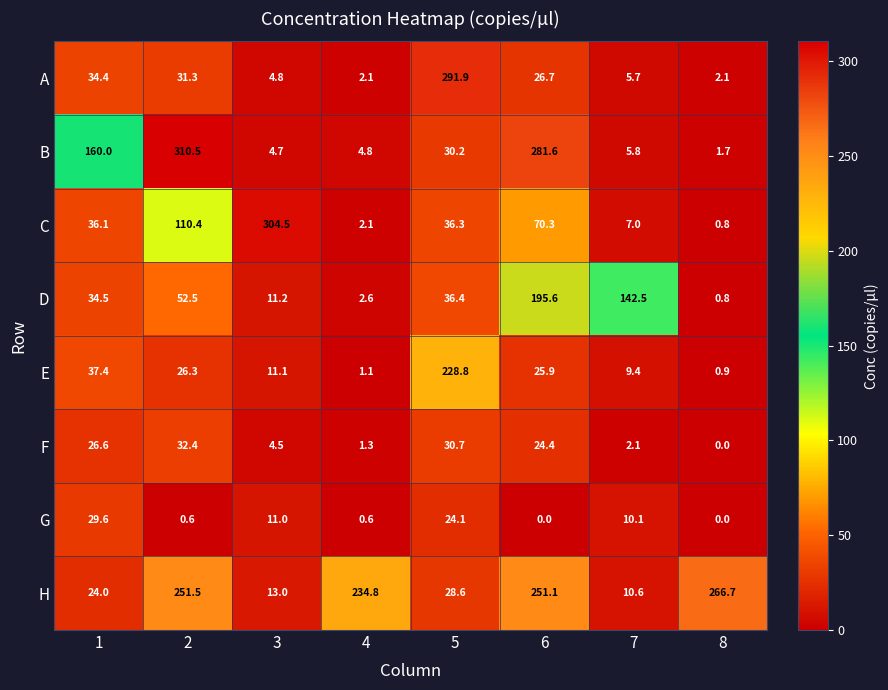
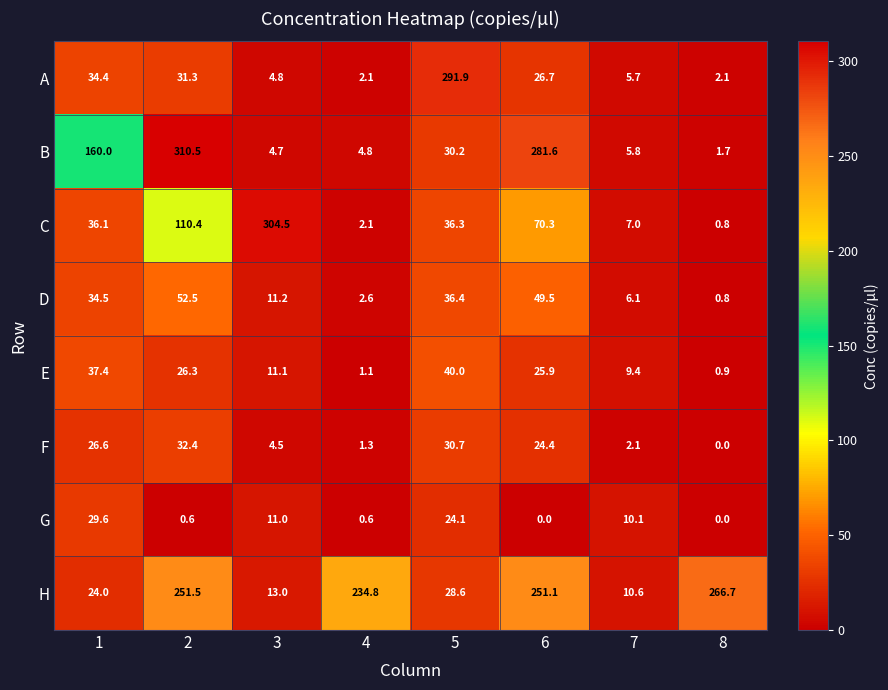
D, 6: 195.6 -> 49.5
D, 7: 142.5 -> 6.1
E, 5: 228.8 -> 40.0
